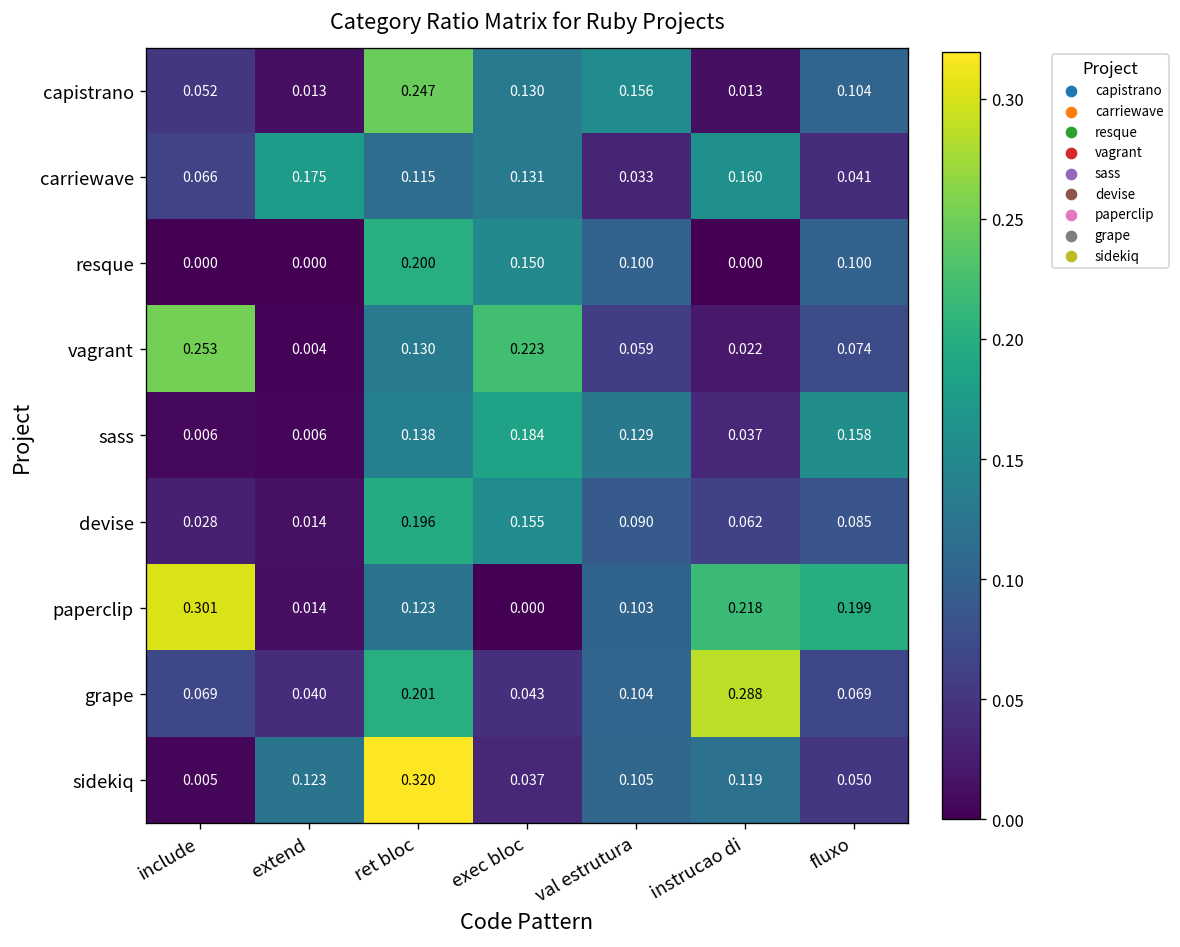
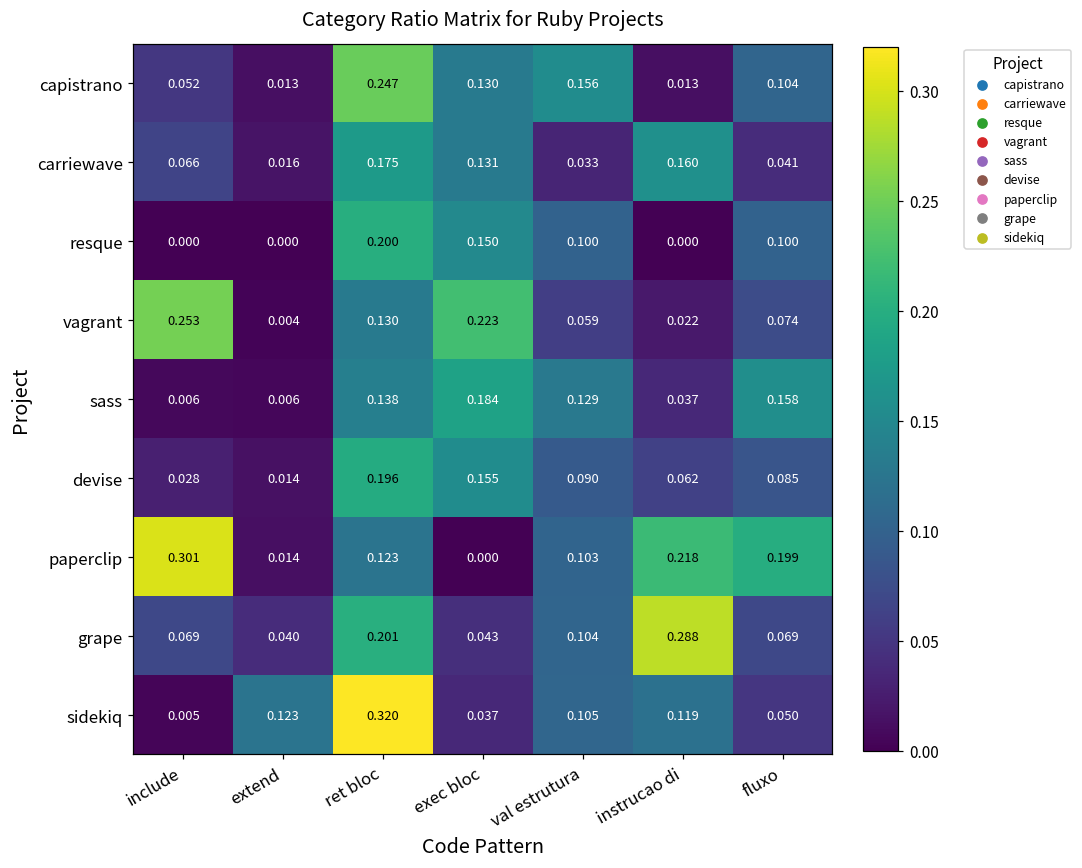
carriewave, extend: 0.175 -> 0.016
carriewave, ret bloc: 0.115 -> 0.175
